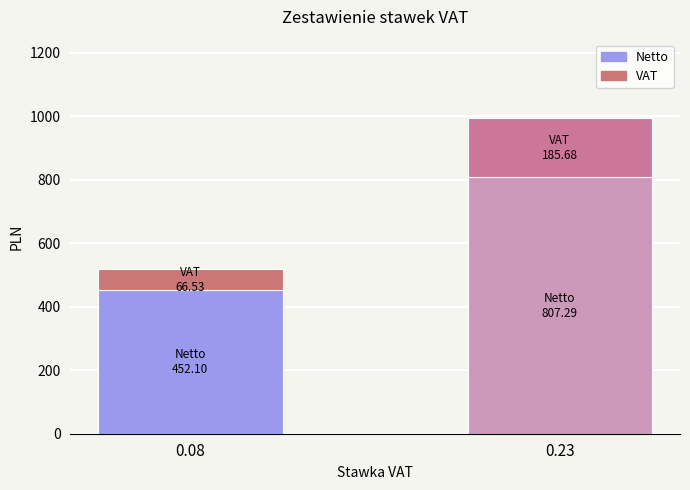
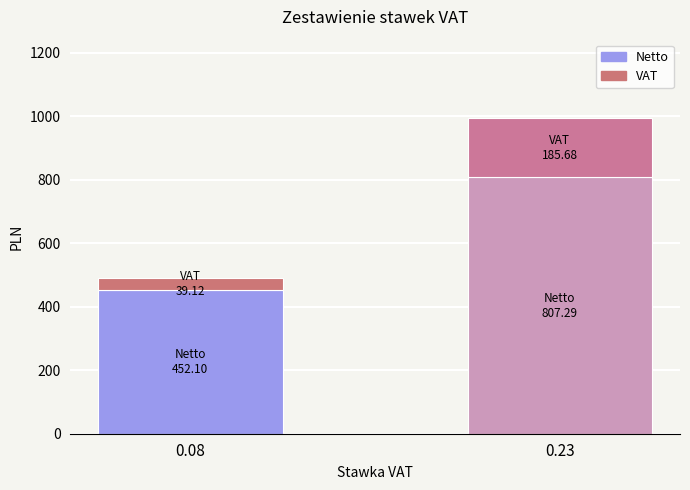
VAT, 0.08: 66.53 -> 39.12
